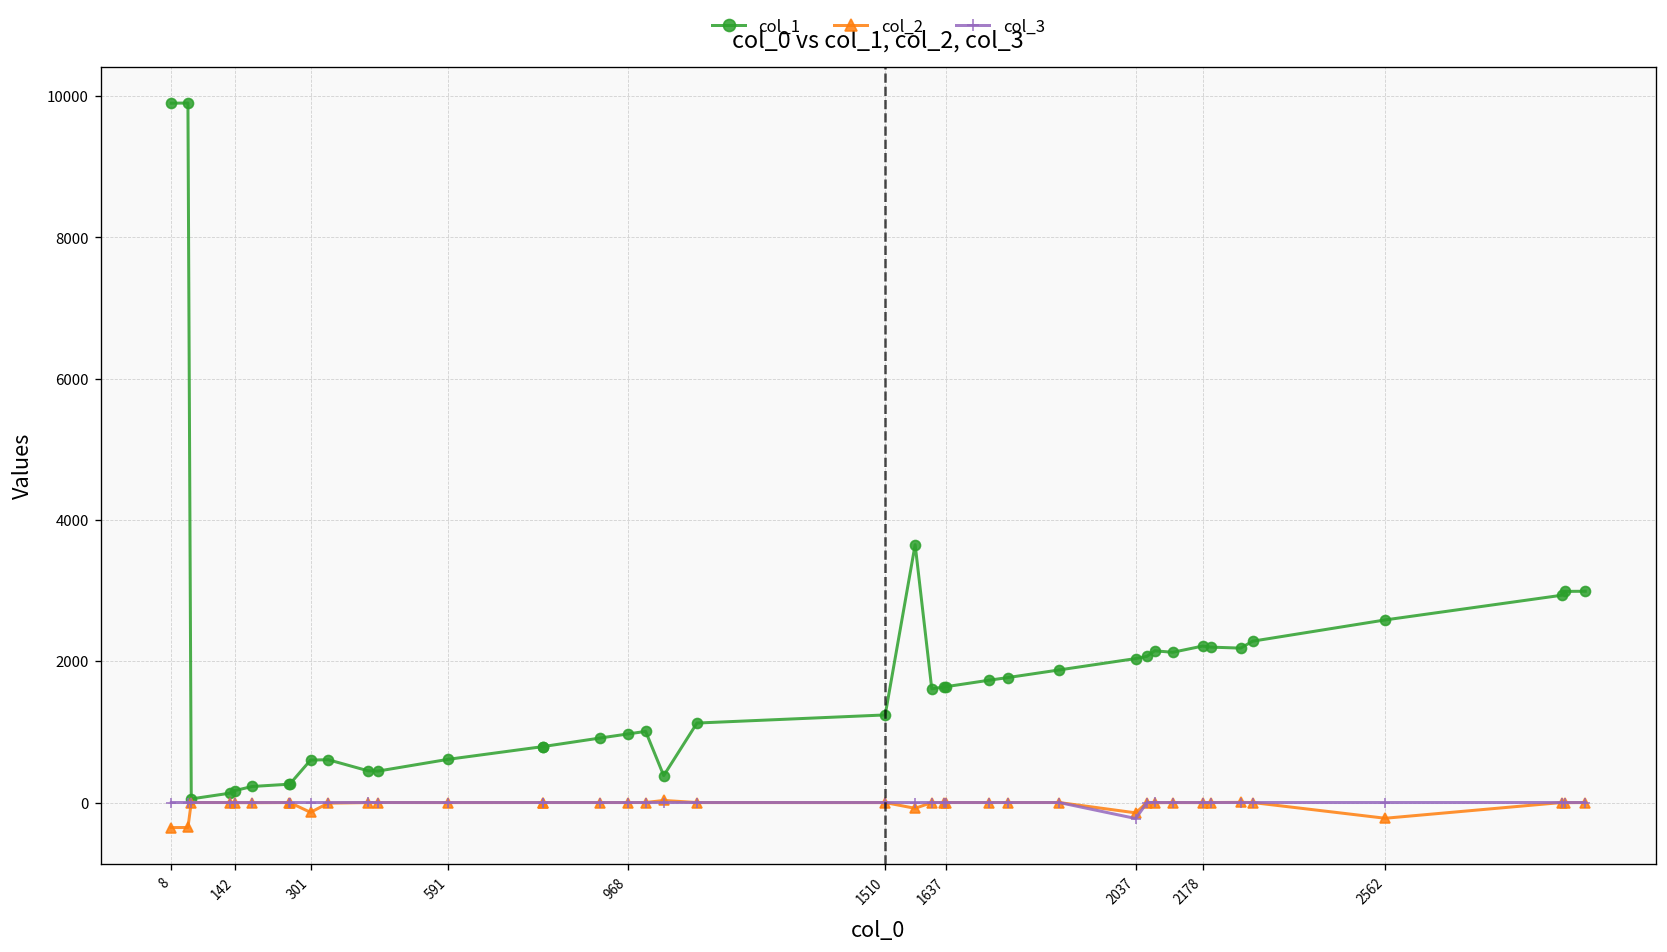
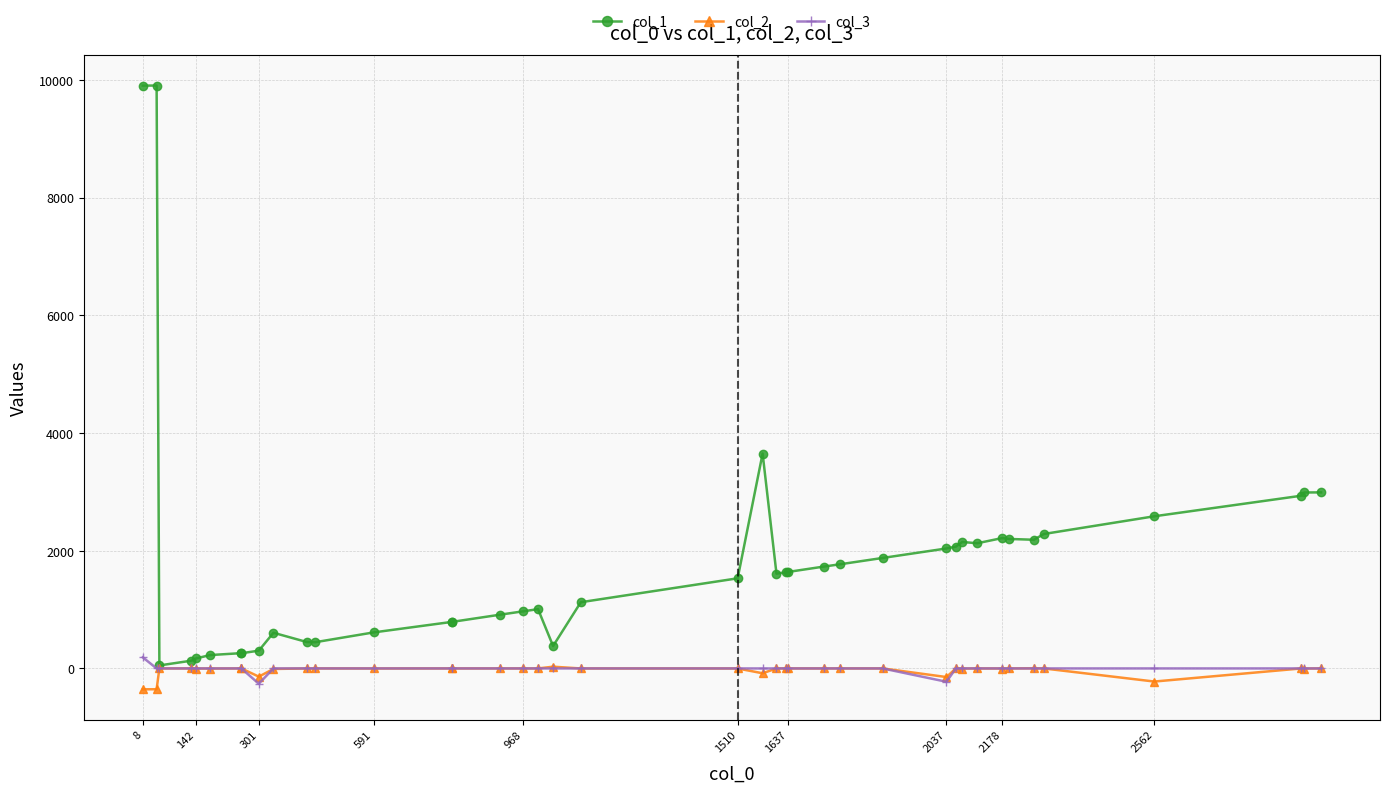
col_3, 8: 0 -> 200
col_1, 301: 600 -> 300
col_3, 301: 0 -> -300
col_1, 1510: 1200 -> 1500
